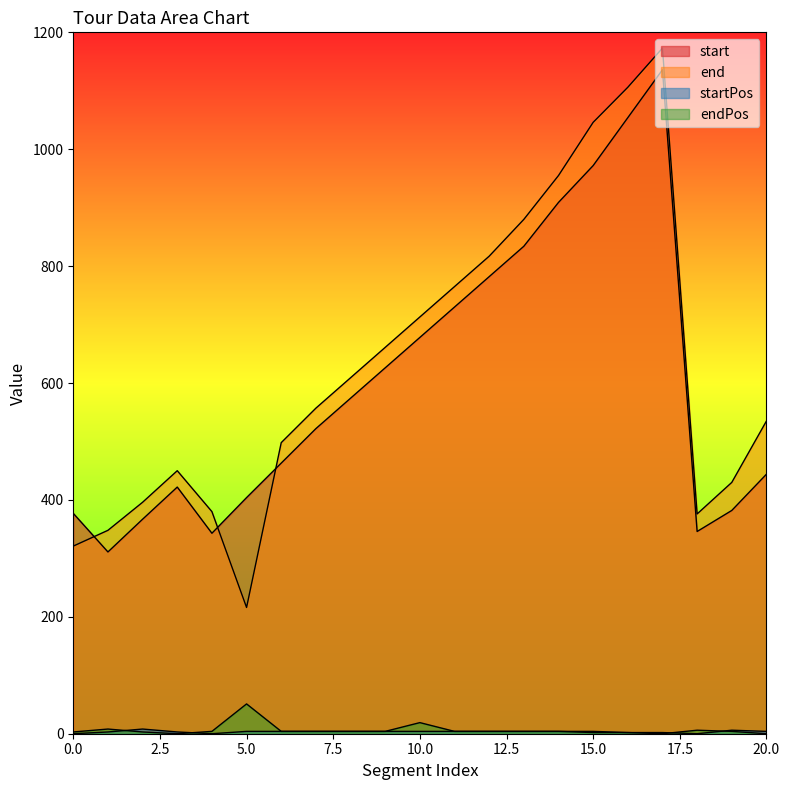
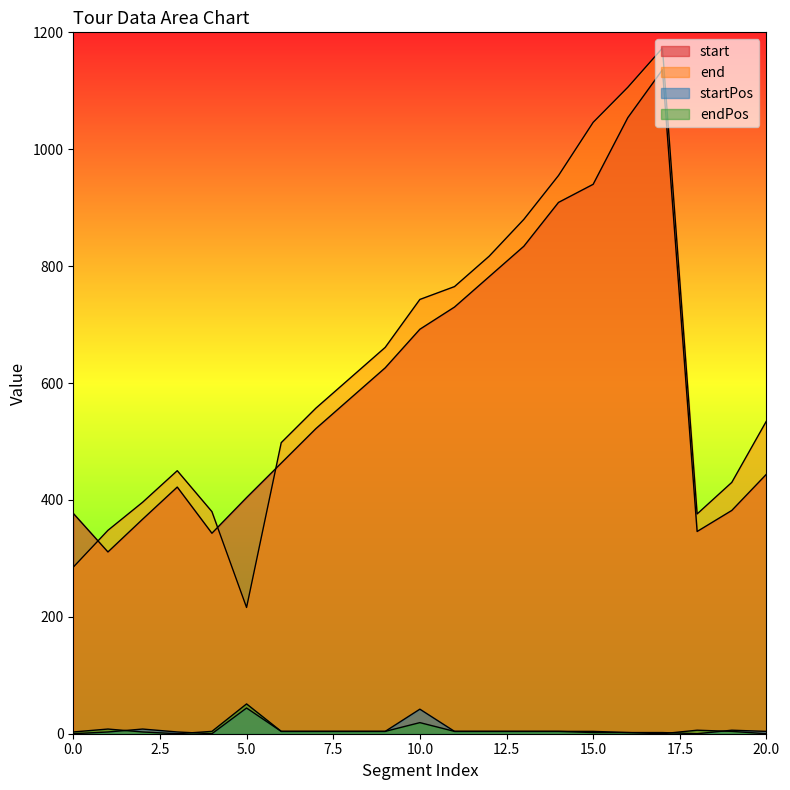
end, 0.0: 320 -> 290
startPos, 5.0: 0 -> 40
start, 10.0: 680 -> 690
end, 10.0: 710 -> 740
startPos, 10.0: 0 -> 40
start, 15.0: 970 -> 940
